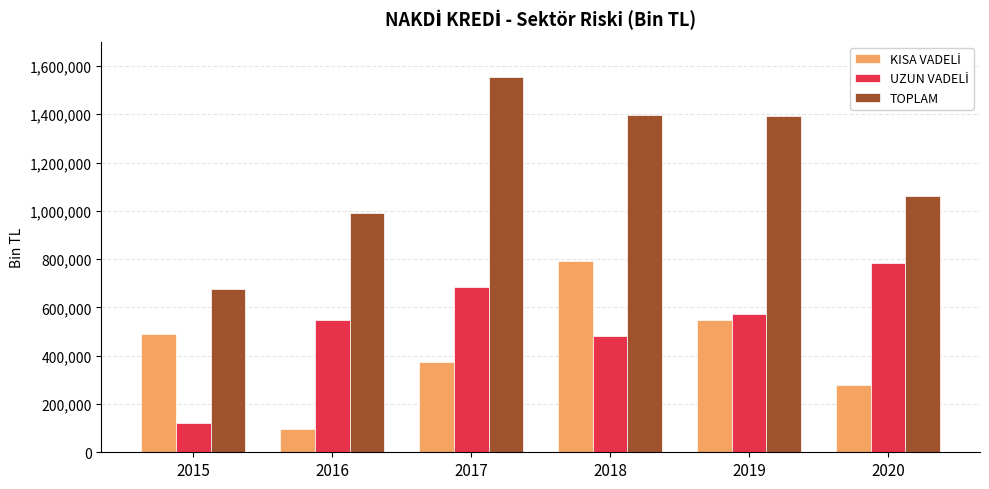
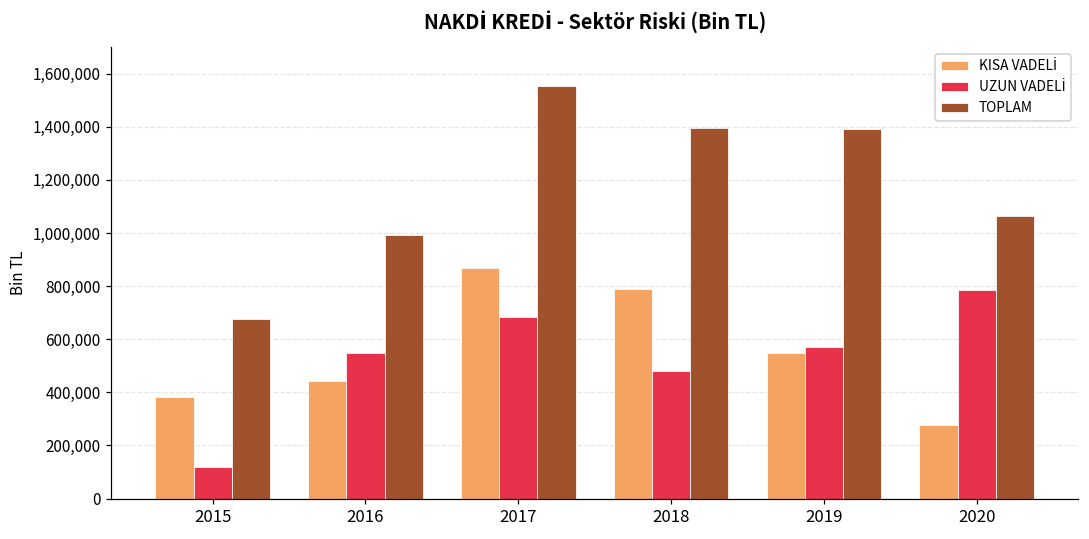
KISA VADELİ, 2015: 490,000 -> 380,000
KISA VADELİ, 2016: 100,000 -> 440,000
KISA VADELİ, 2017: 370,000 -> 870,000
